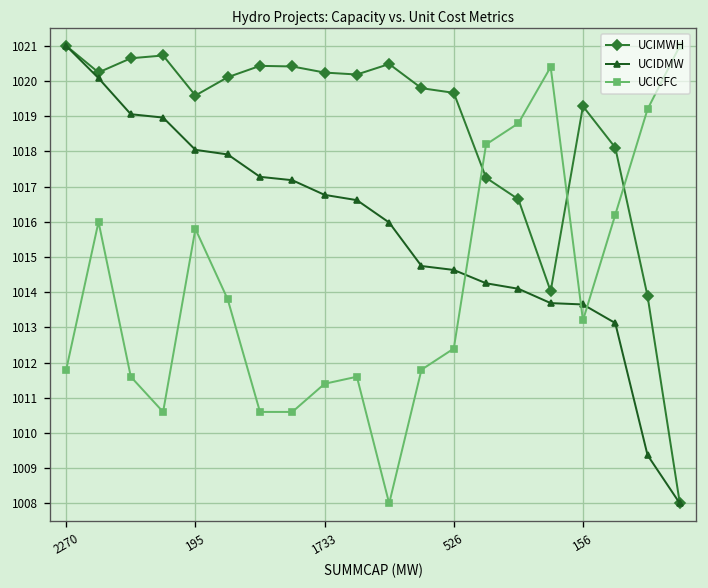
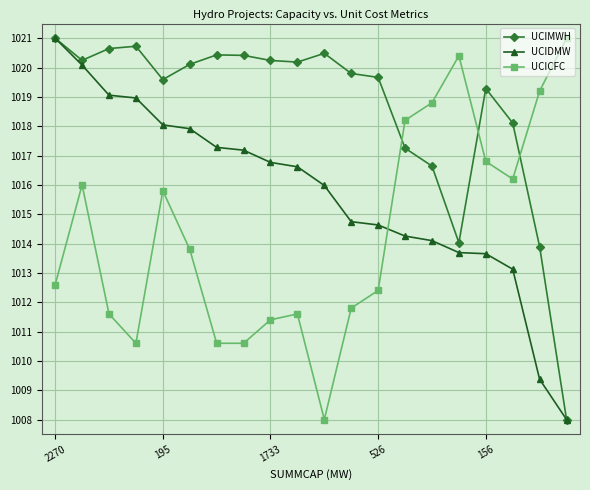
UCICFC, 2270: 1011.8 -> 1012.6
UCICFC, 156: 1013.2 -> 1016.8
